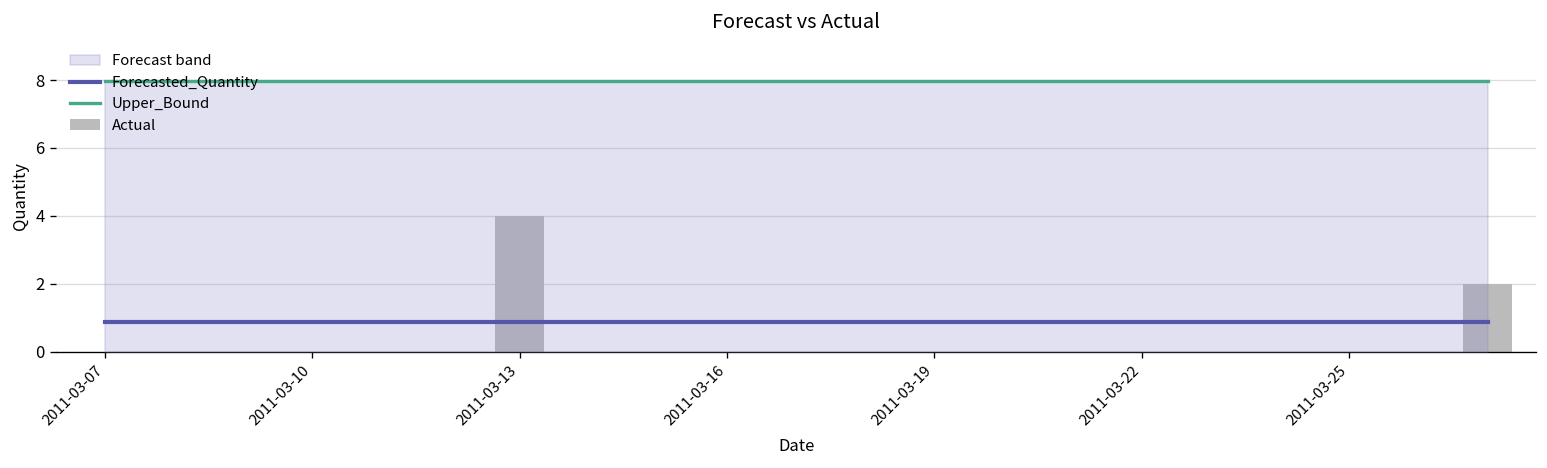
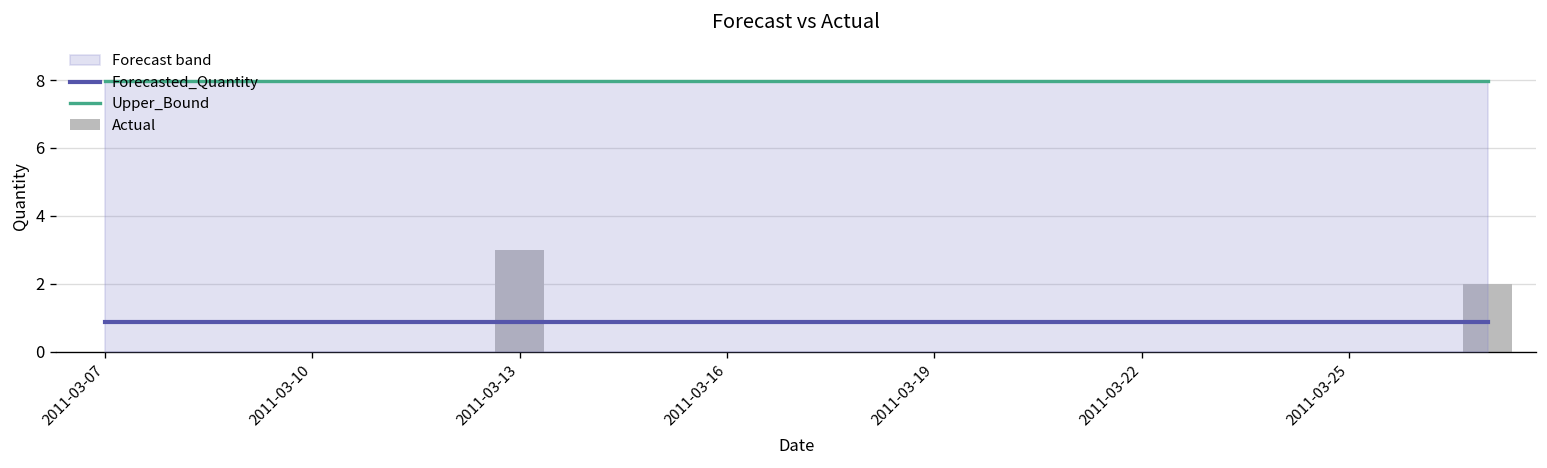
Actual, 2011-03-13: 4 -> 3
